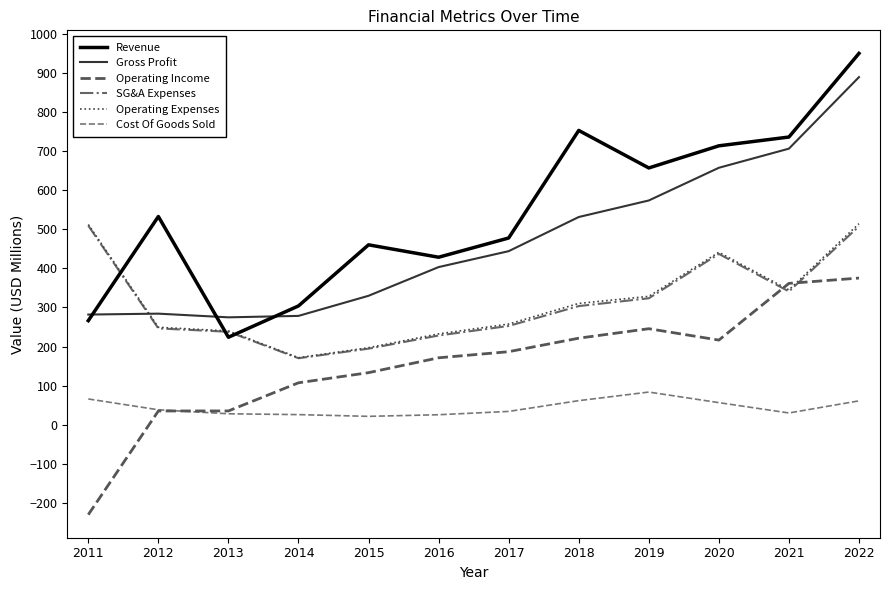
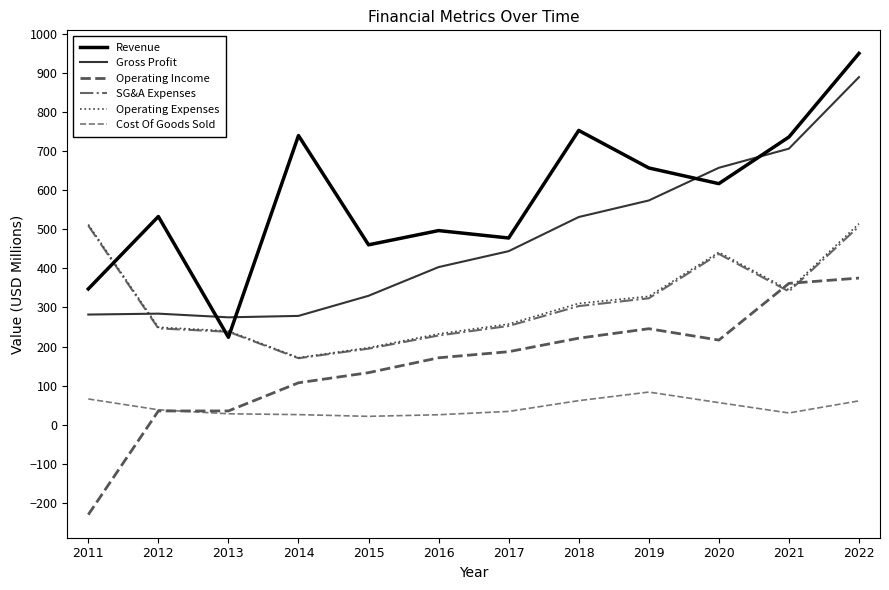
Revenue, 2011: 270 -> 350
Revenue, 2014: 300 -> 740
Revenue, 2016: 430 -> 500
Revenue, 2020: 710 -> 620
